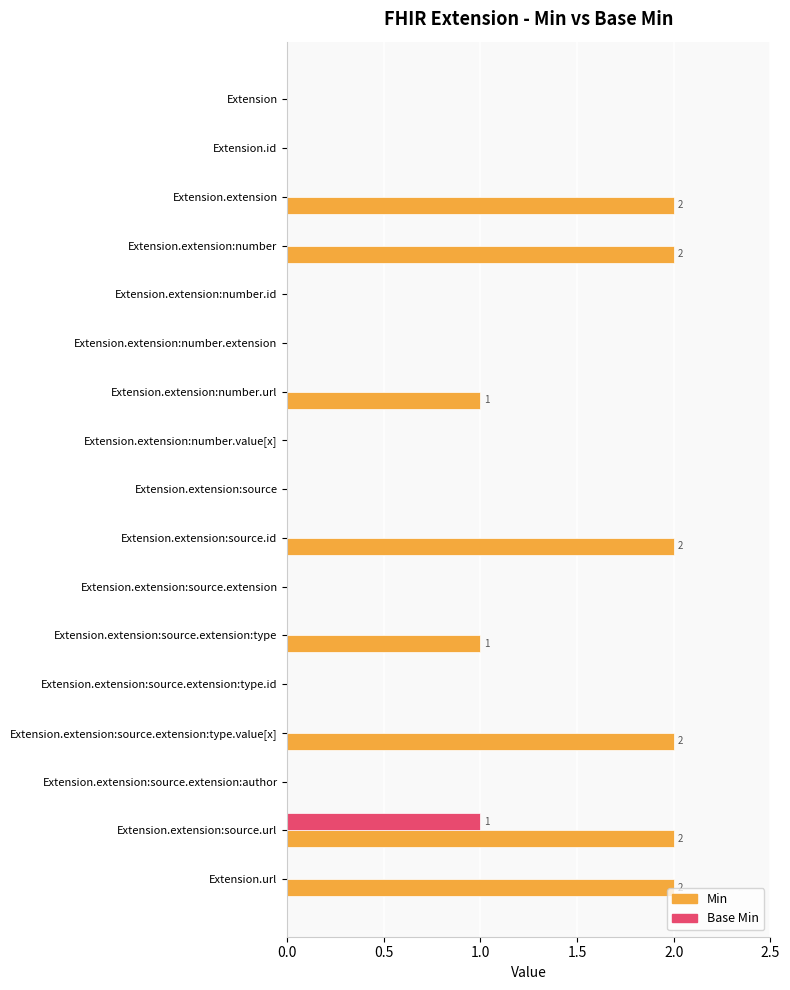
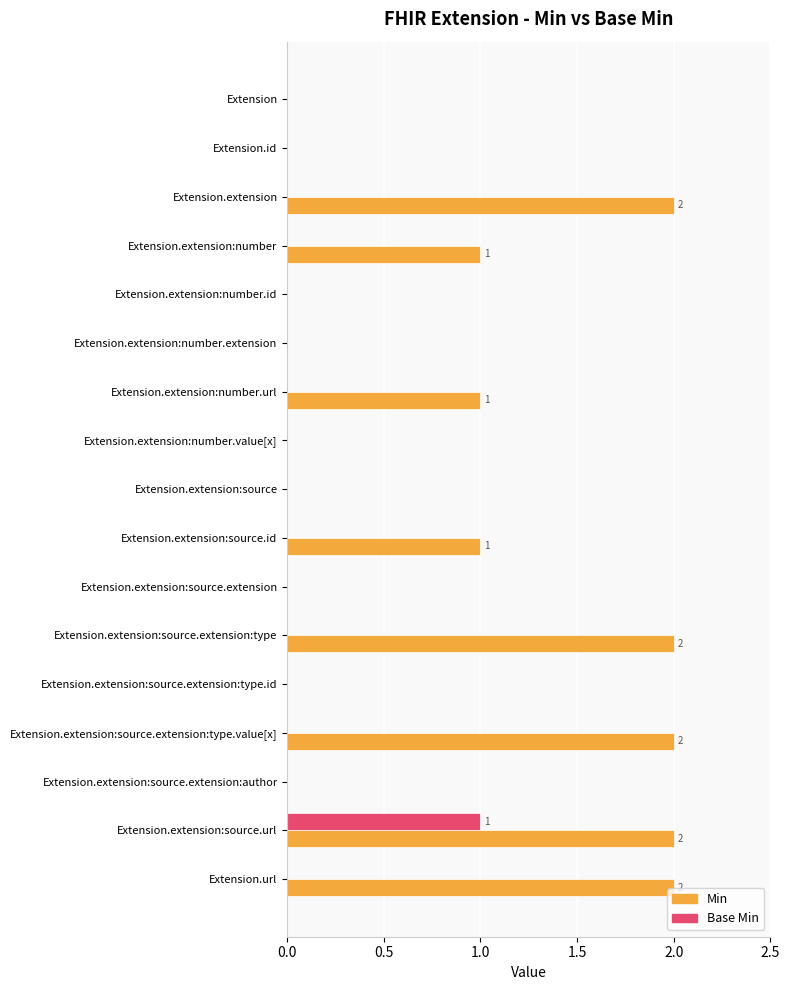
Min, Extension.extension:number: 2 -> 1
Min, Extension.extension:source.id: 2 -> 1
Min, Extension.extension:source.extension:type: 1 -> 2
